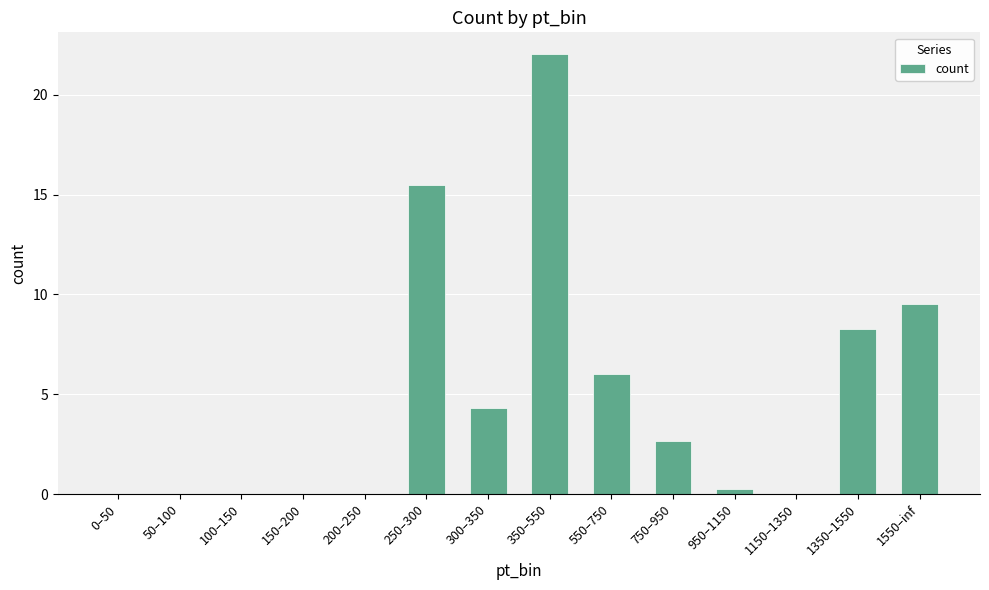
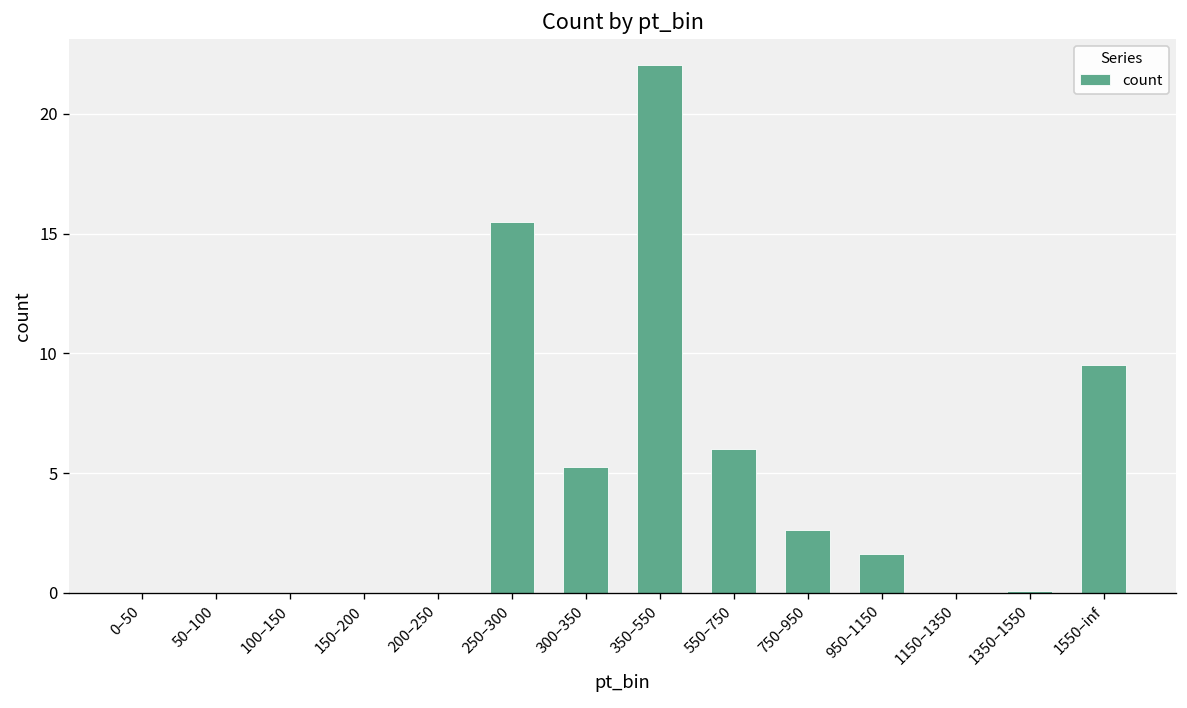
300–350: 4.3 -> 5.3
950–1150: 0.3 -> 1.6
1350–1550: 8.2 -> 0.1
